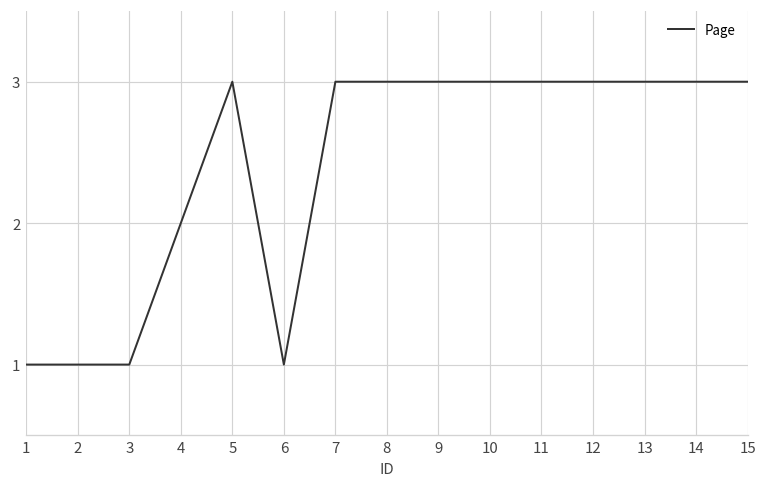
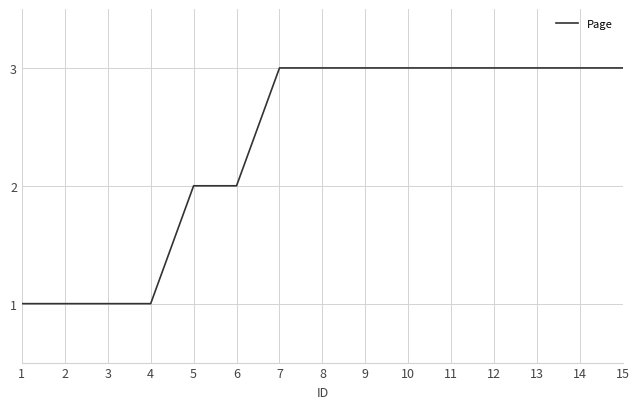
4: 2 -> 1
5: 3 -> 2
6: 1 -> 2
